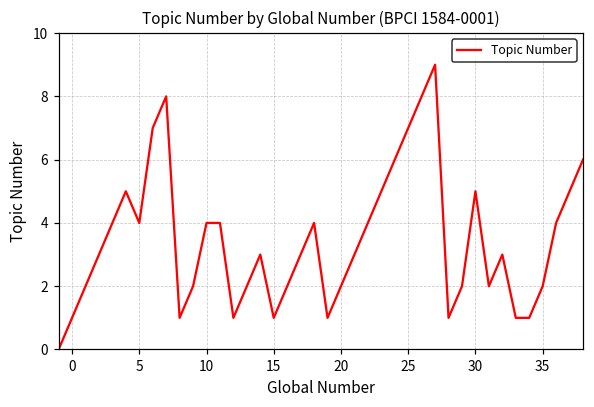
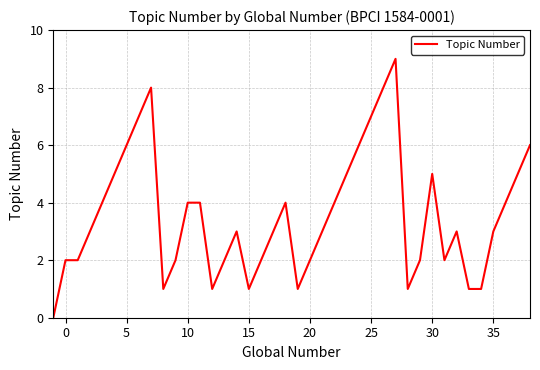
0: 1 -> 2
5: 4 -> 6
35: 2 -> 3
